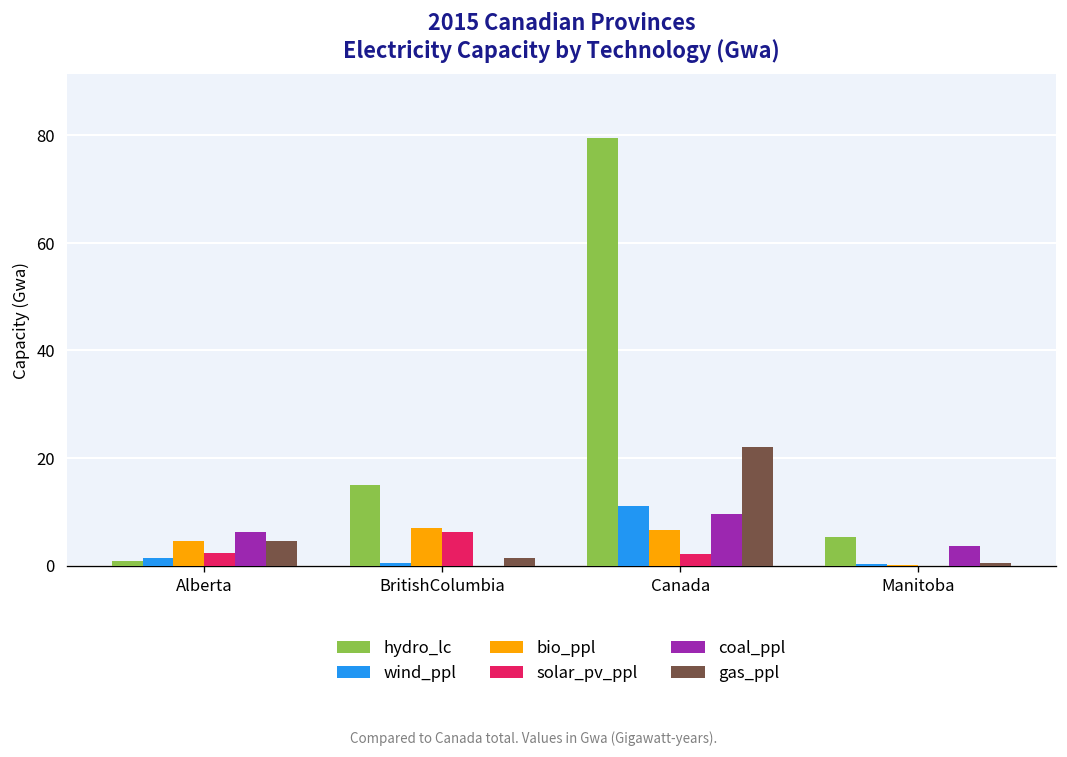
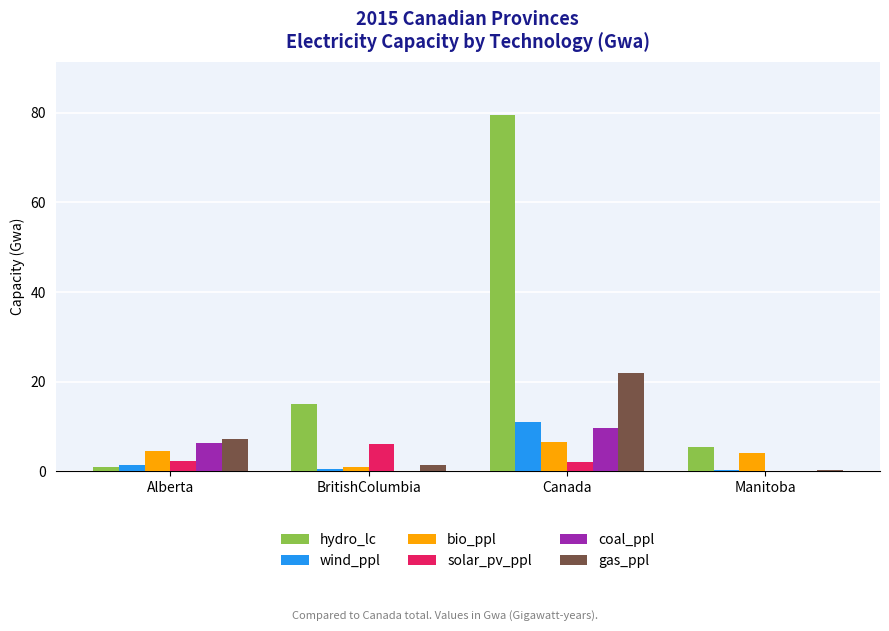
gas_ppl, Alberta: 5 -> 7
bio_ppl, BritishColumbia: 7 -> 1
bio_ppl, Manitoba: 0 -> 4
coal_ppl, Manitoba: 4 -> 0
